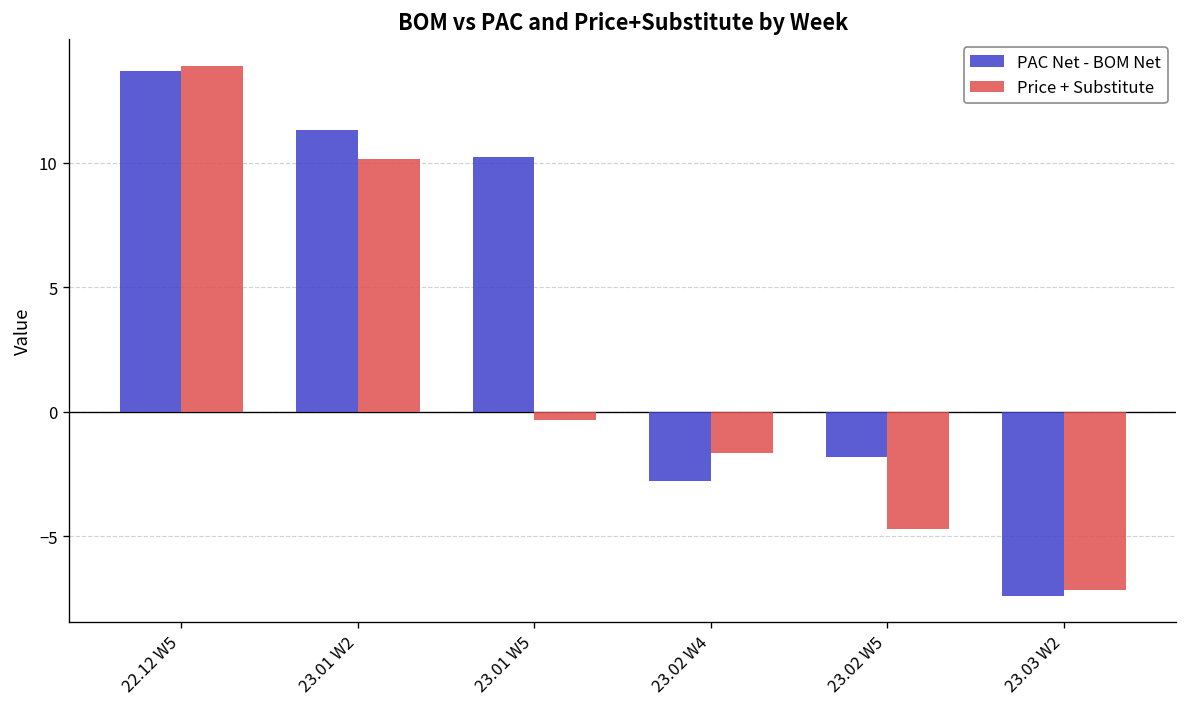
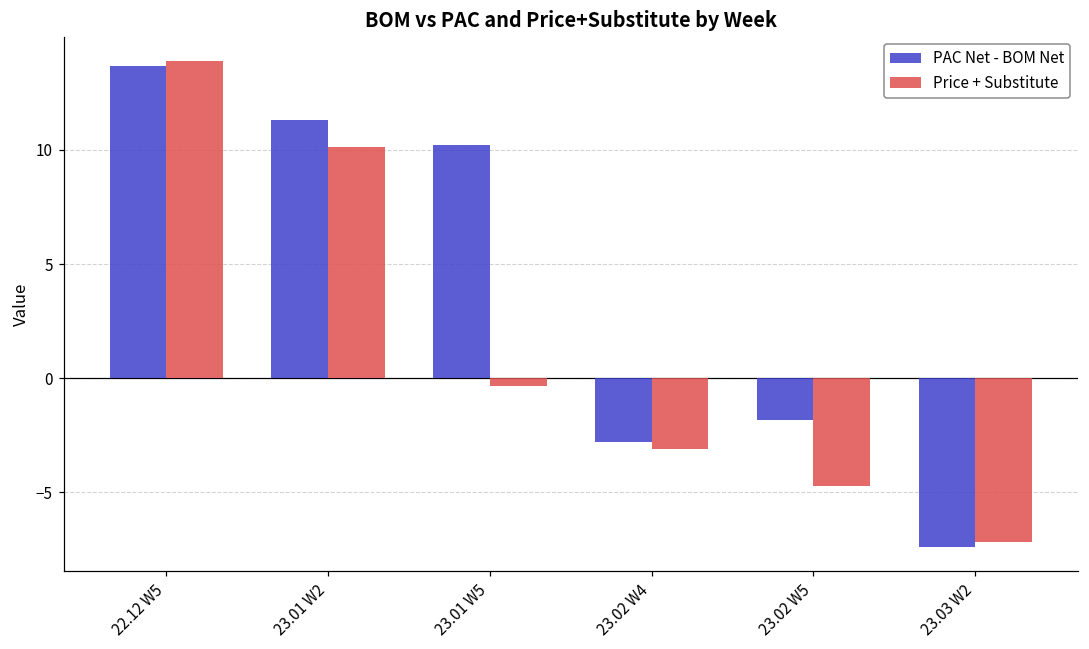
Price + Substitute, 23.02 W4: -1.7 -> -3.1
